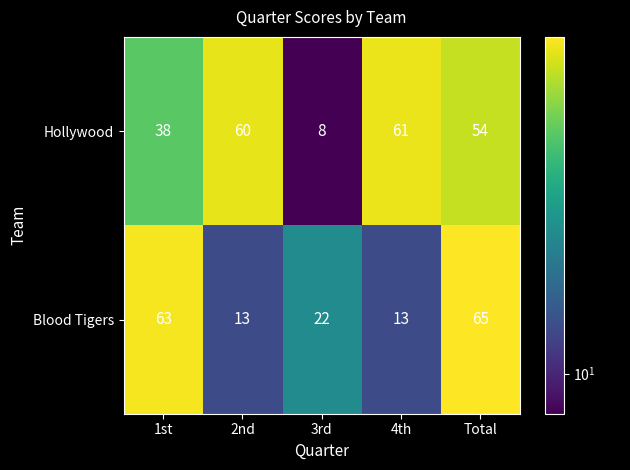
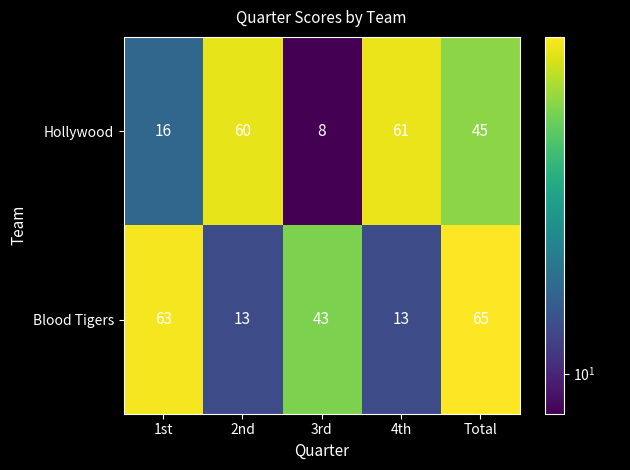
Hollywood, 1st: 38 -> 16
Hollywood, Total: 54 -> 45
Blood Tigers, 3rd: 22 -> 43
